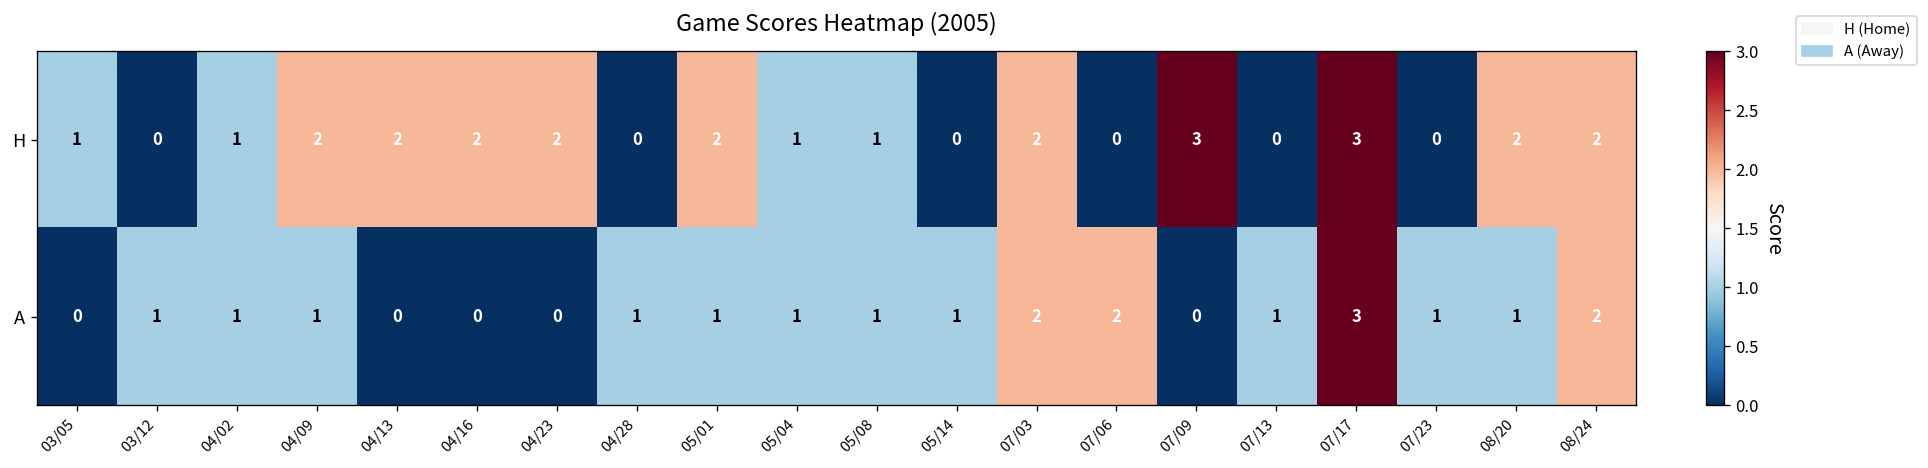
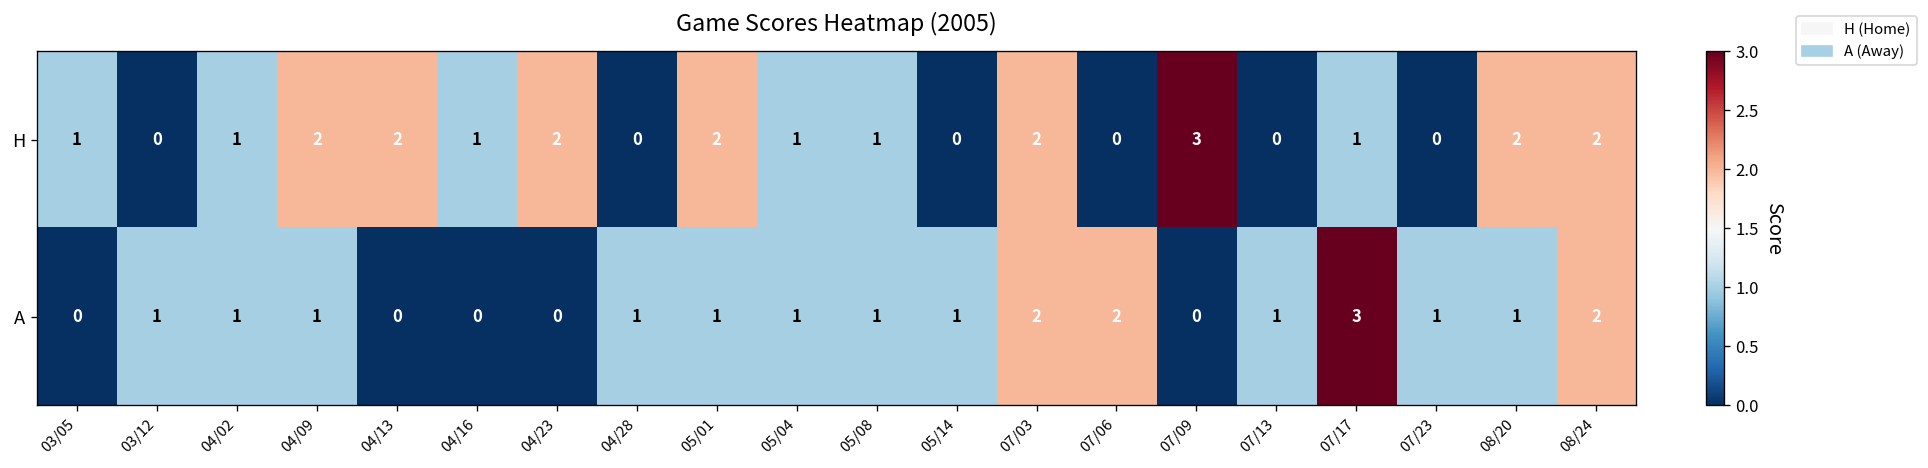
H, 04/16: 2 -> 1
H, 07/17: 3 -> 1
